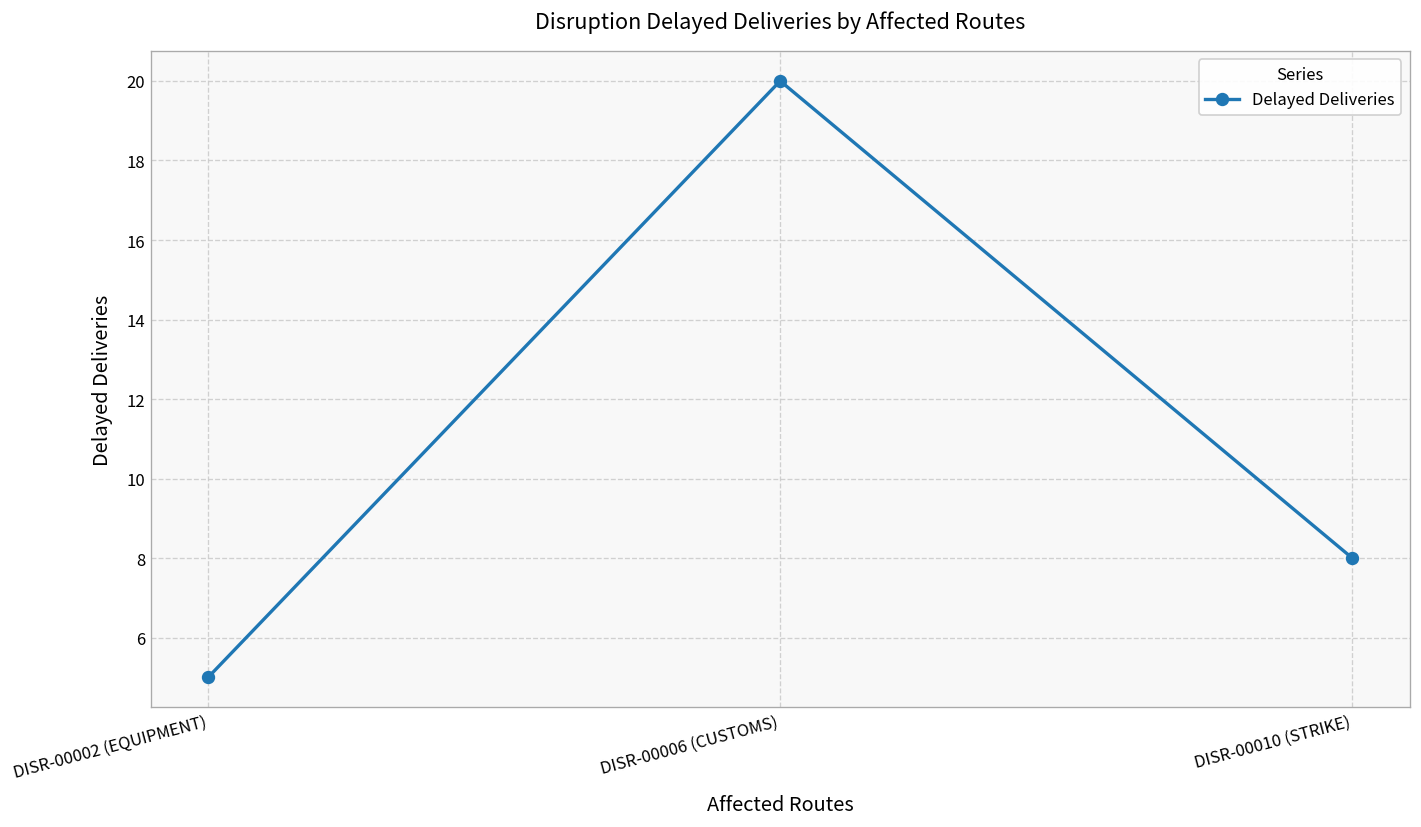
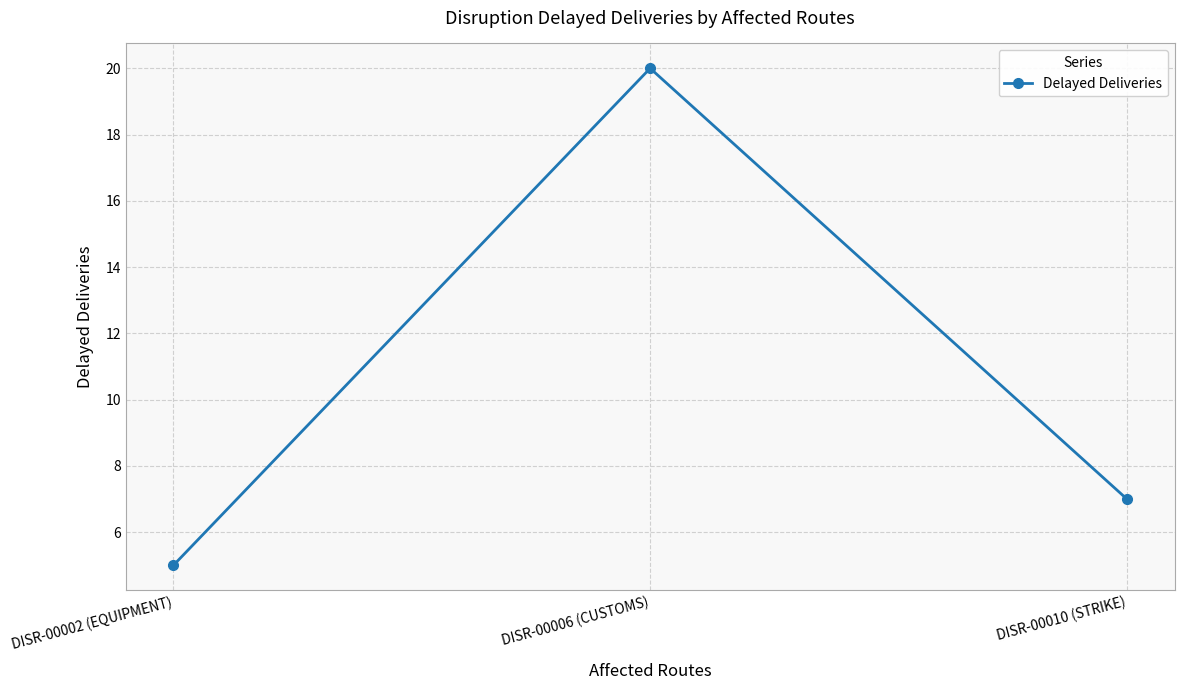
DISR-00010 (STRIKE): 8 -> 7
